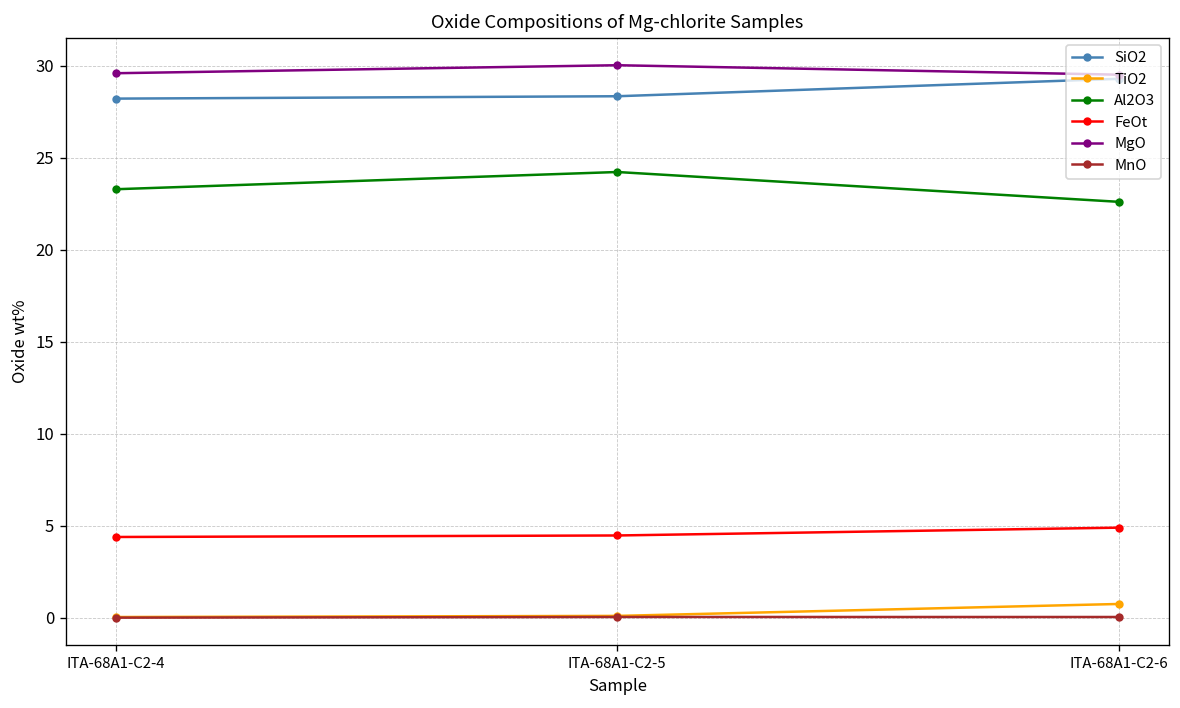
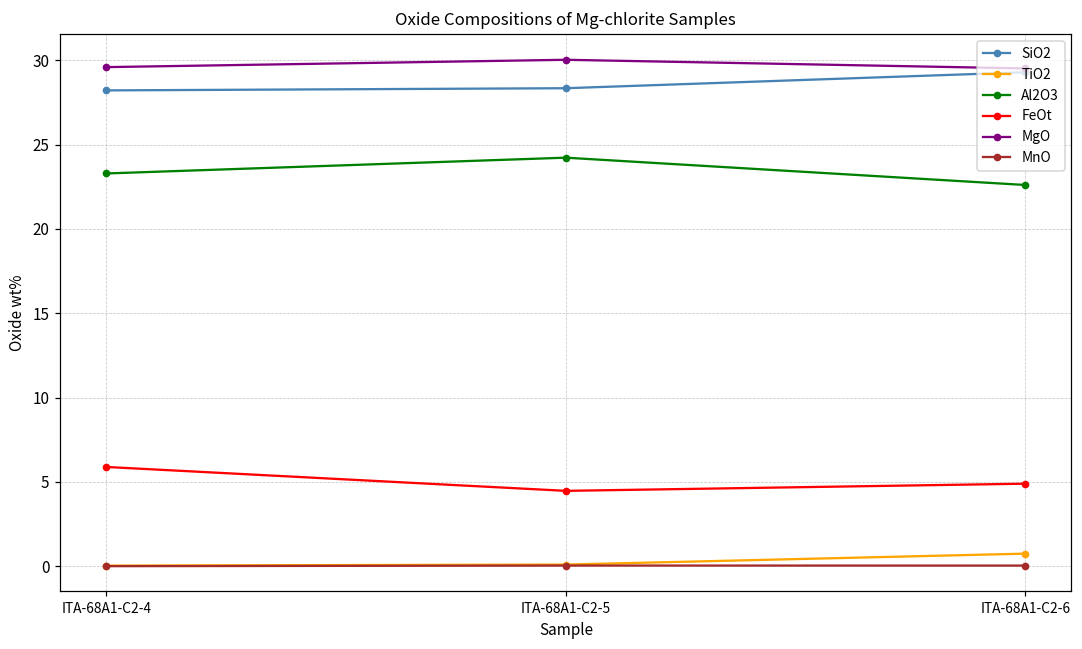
FeOt, ITA-68A1-C2-4: 4.4 -> 5.9
